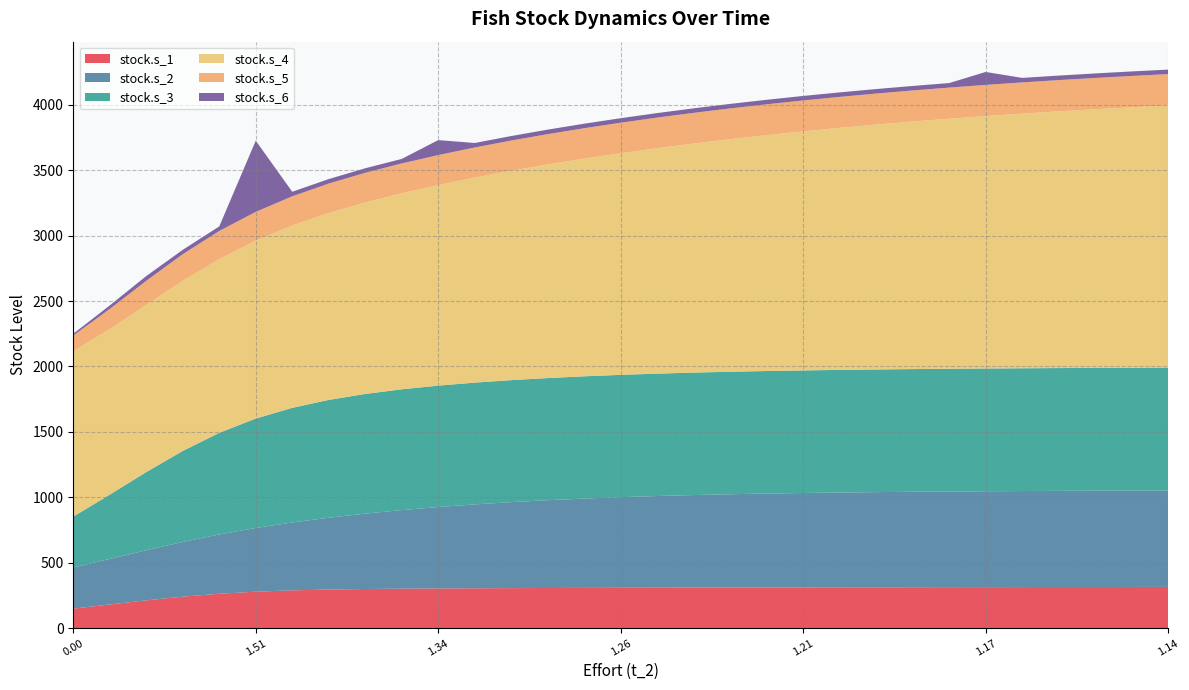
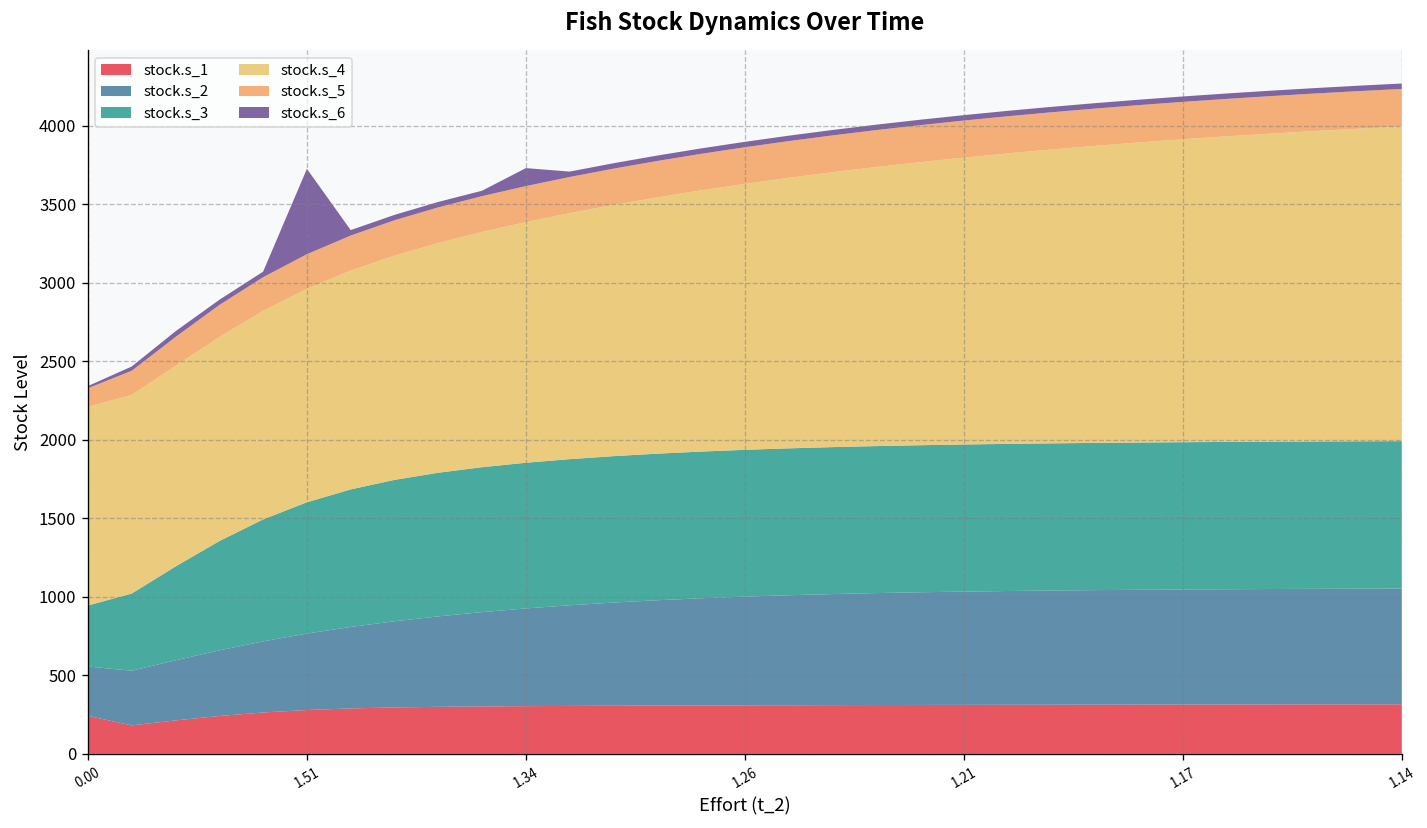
stock.s_1, 0.00: 150 -> 240
stock.s_6, 1.17: 100 -> 30
